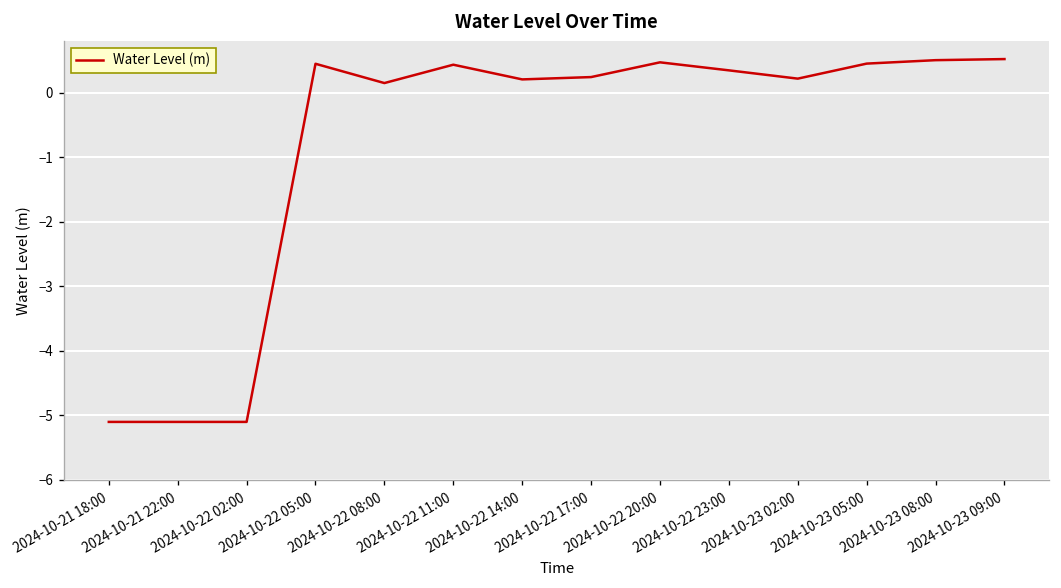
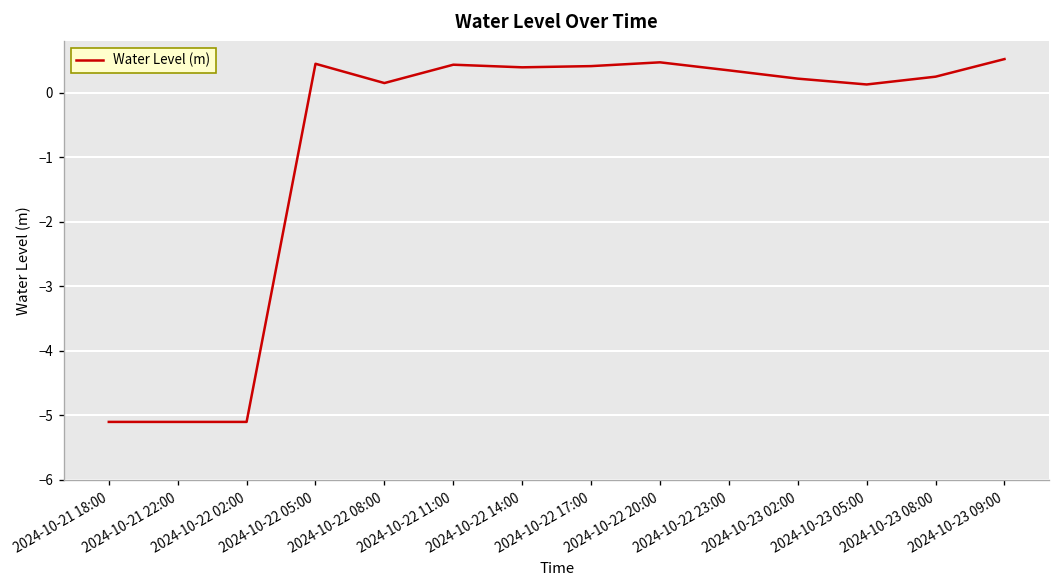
2024-10-22 14:00: 0.2 -> 0.4
2024-10-22 17:00: 0.2 -> 0.4
2024-10-23 05:00: 0.5 -> 0.1
2024-10-23 08:00: 0.5 -> 0.2
